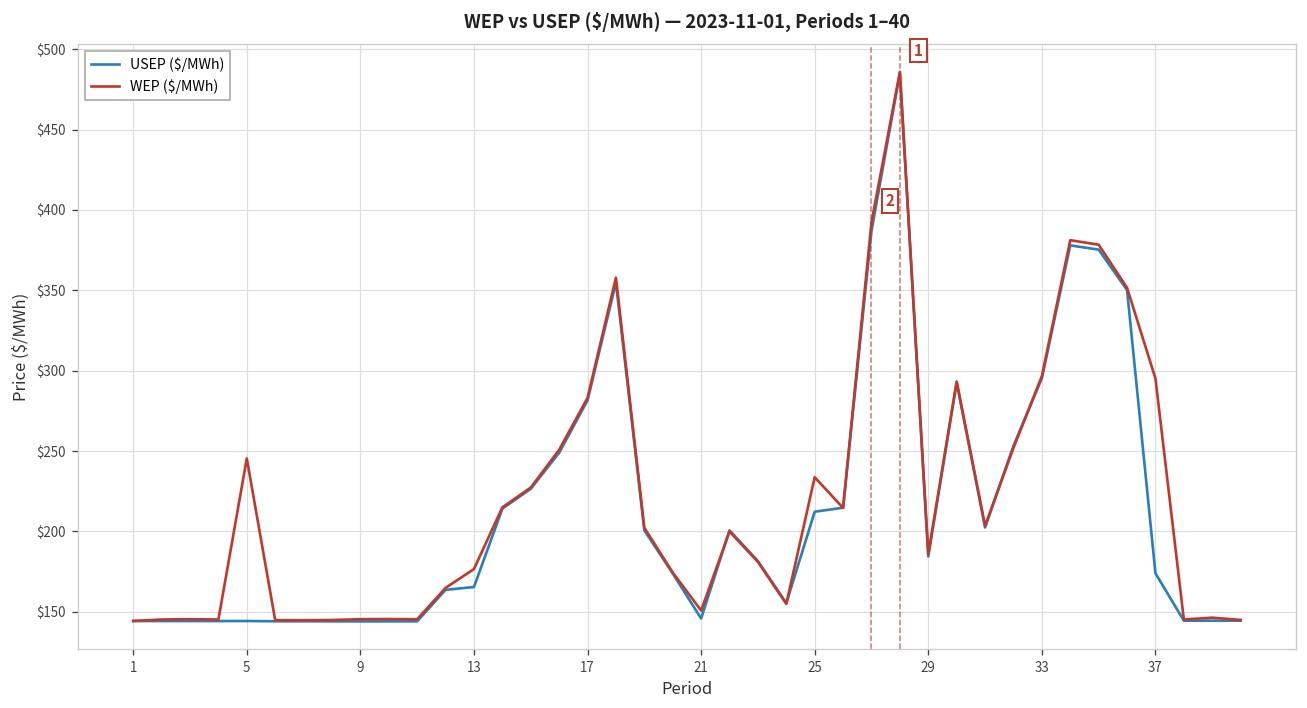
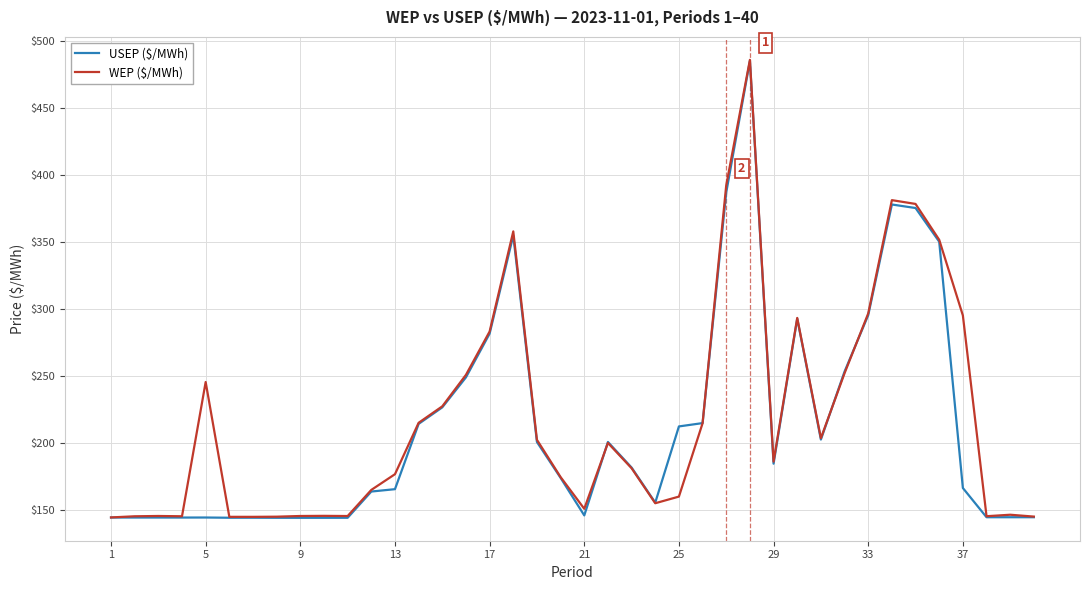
WEP ($/MWh), 25: $234 -> $160
USEP ($/MWh), 37: $174 -> $166
